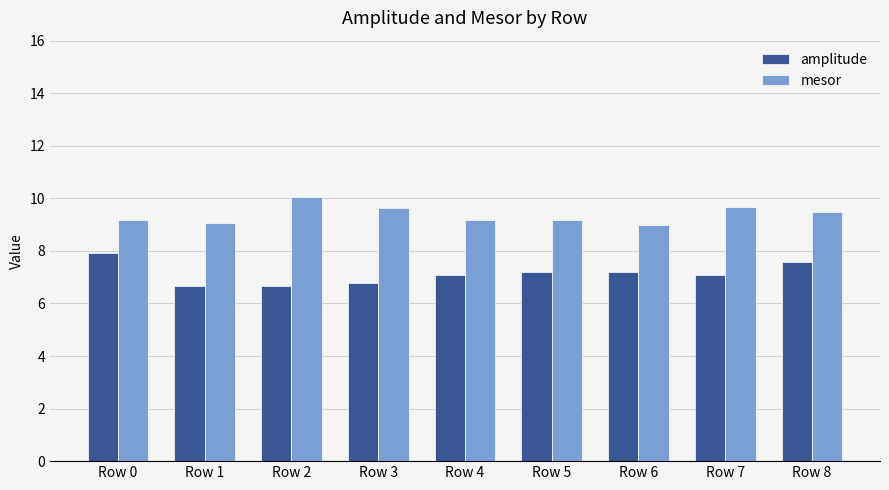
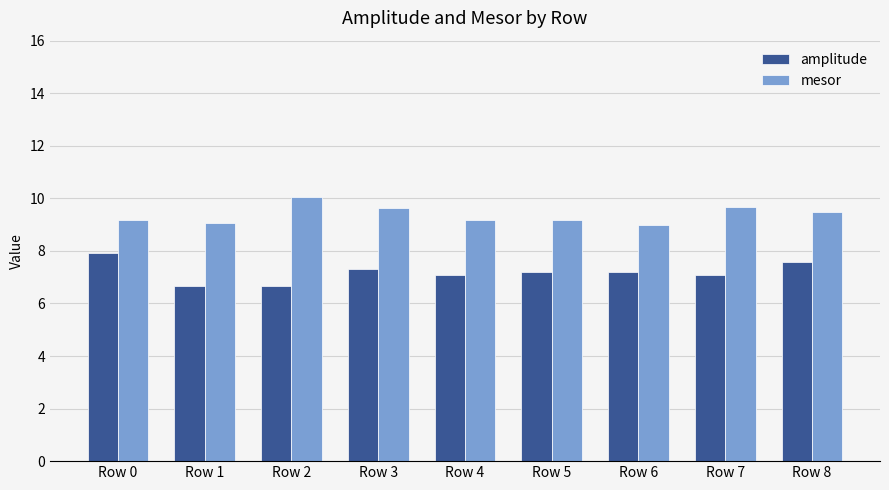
amplitude, Row 3: 6.8 -> 7.3
